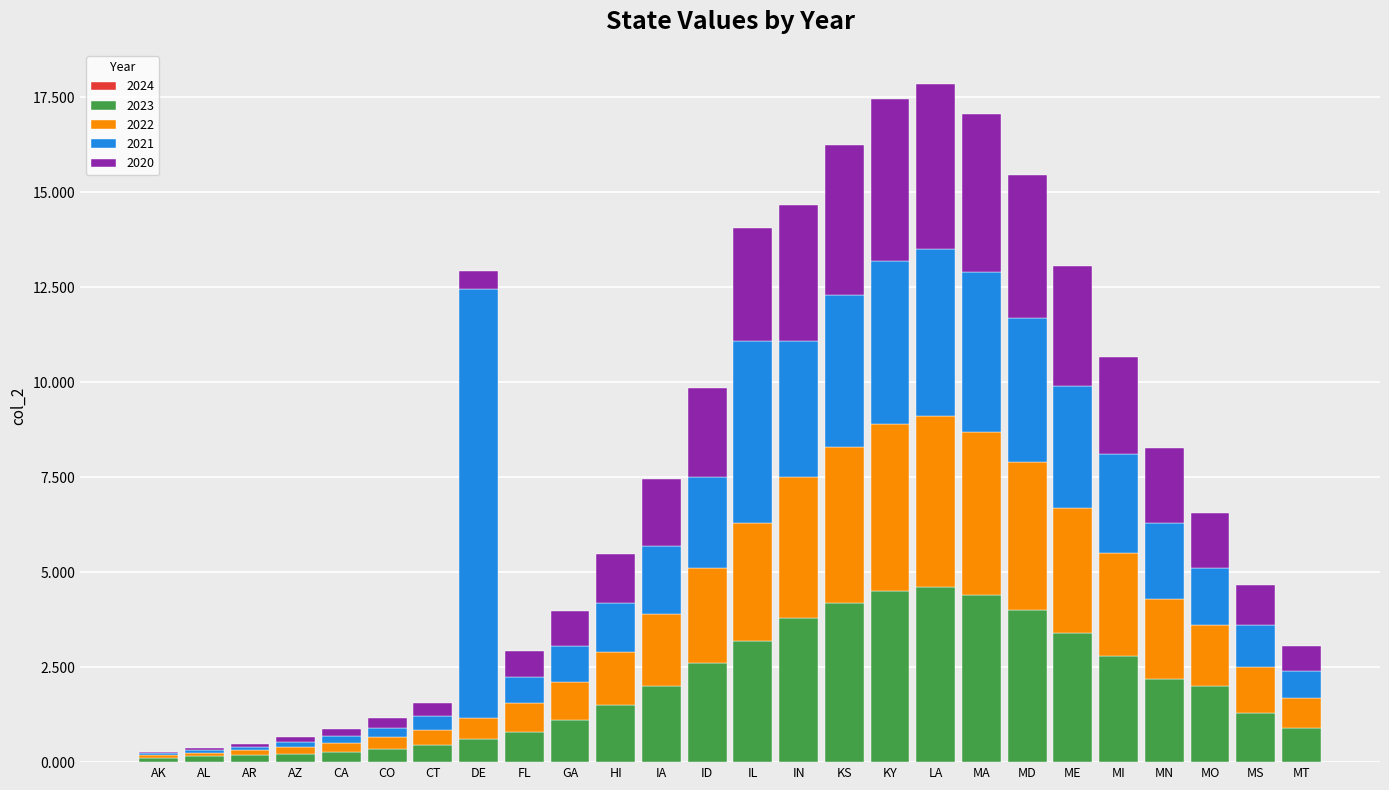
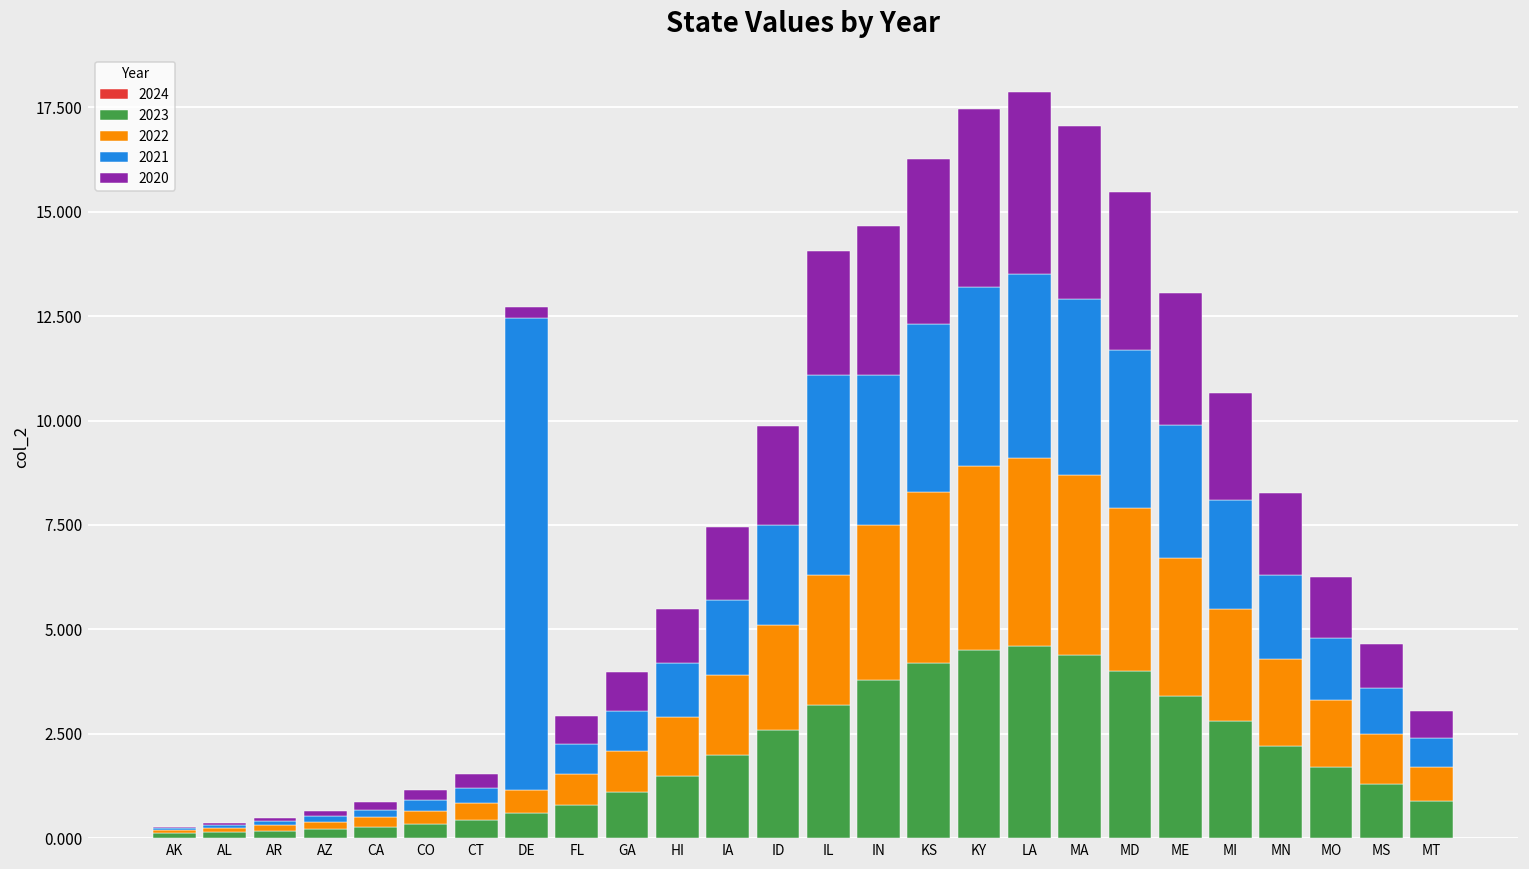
2020, DE: 0.5 -> 0.3
2023, MO: 2.0 -> 1.7
